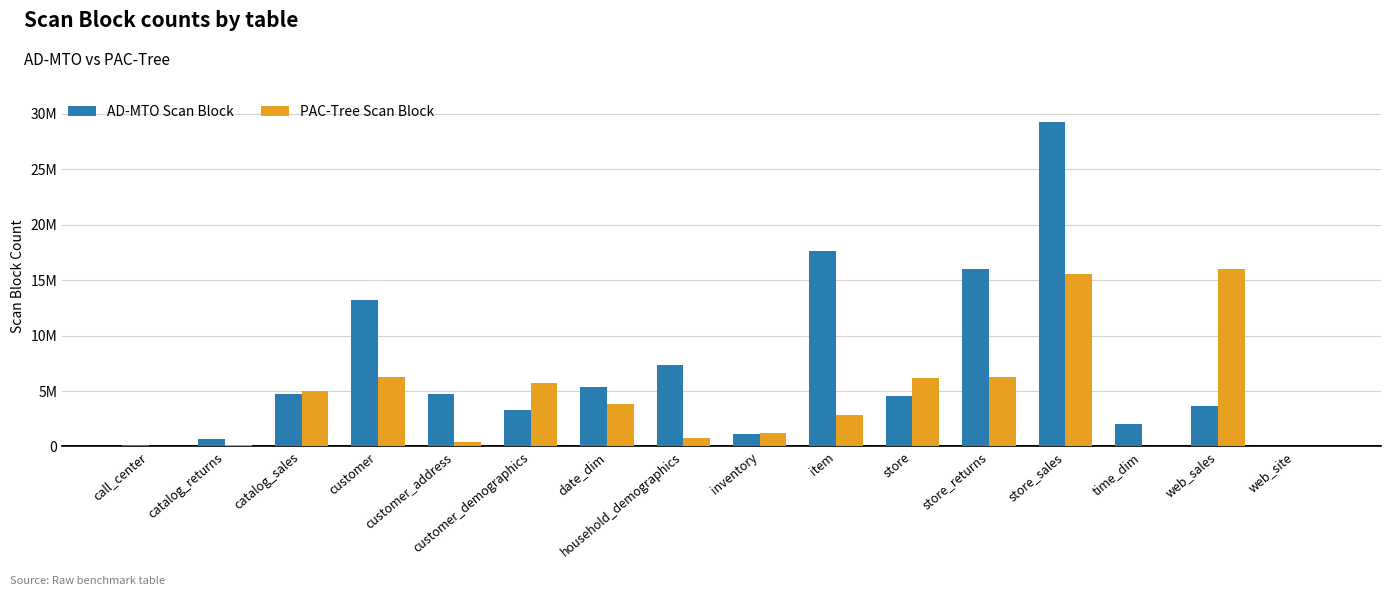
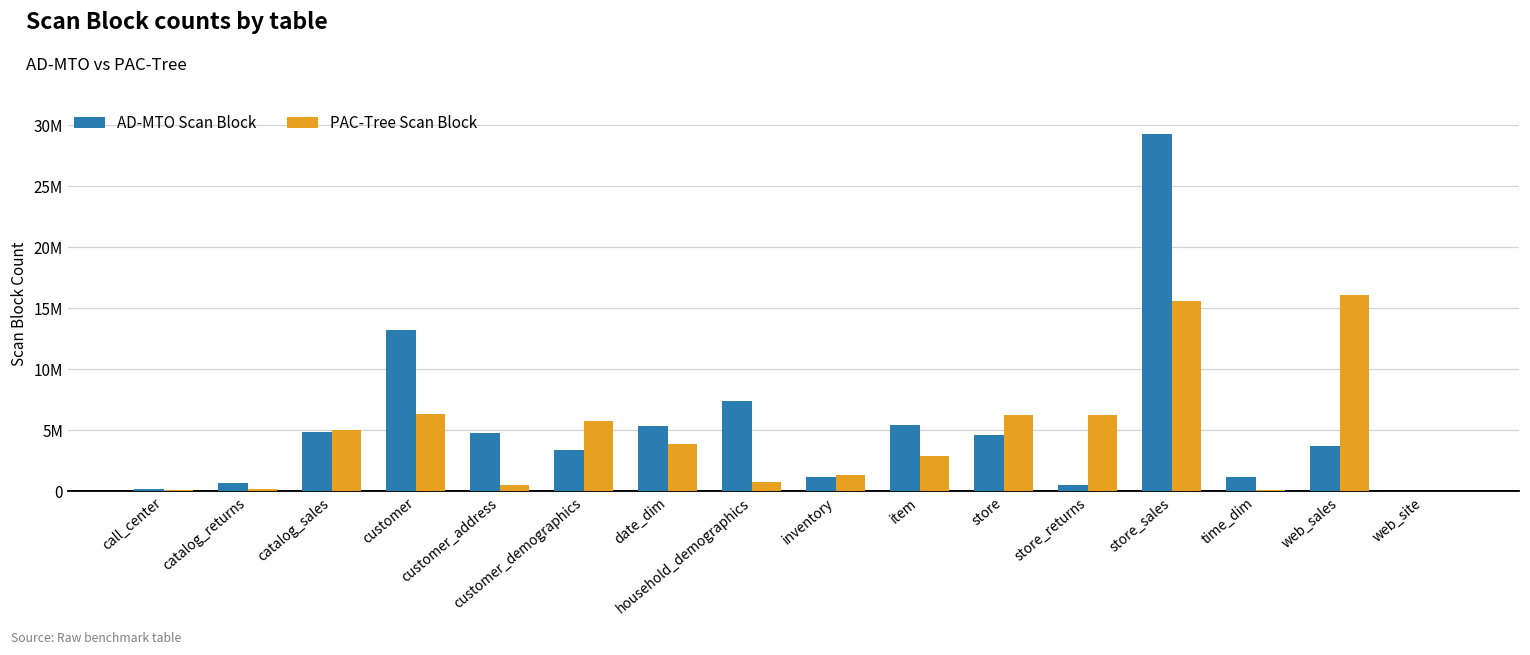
AD-MTO Scan Block, item: 17600000 -> 5400000
AD-MTO Scan Block, store_returns: 16000000 -> 400000
AD-MTO Scan Block, time_dim: 2000000 -> 1100000
